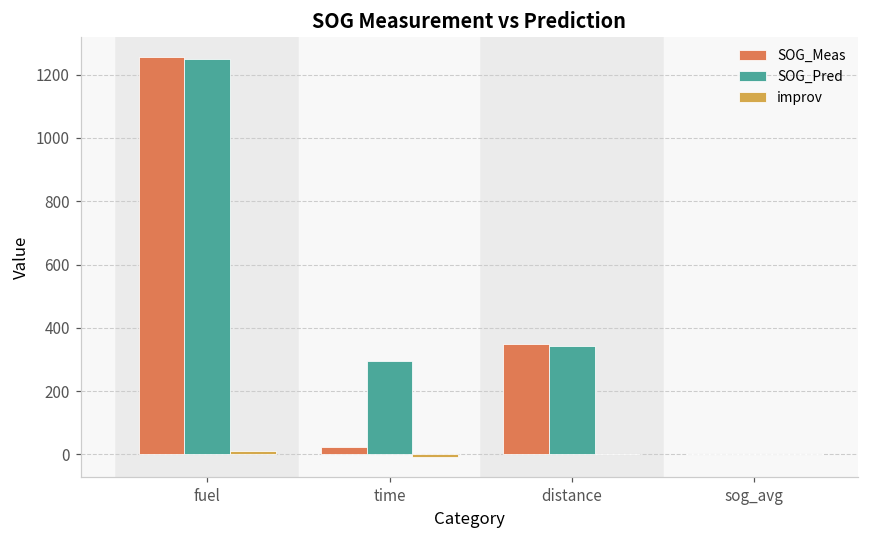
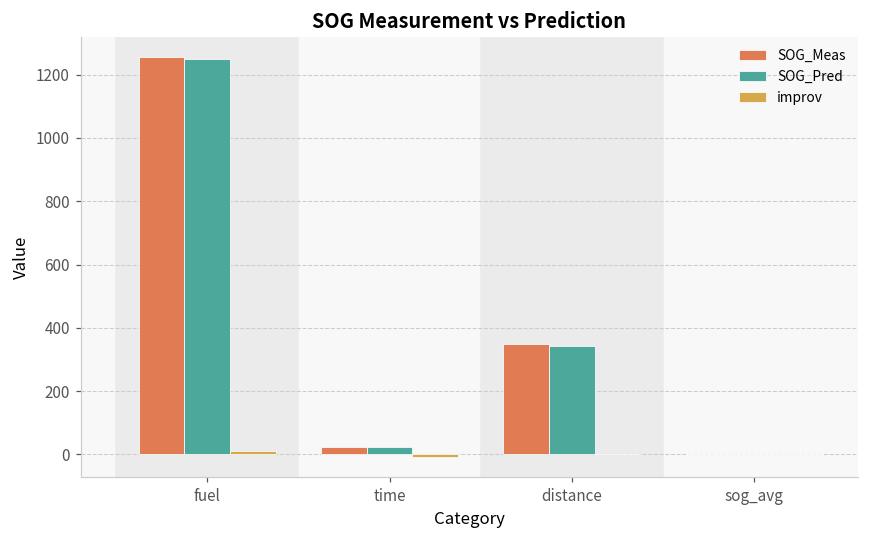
SOG_Pred, time: 290 -> 20
